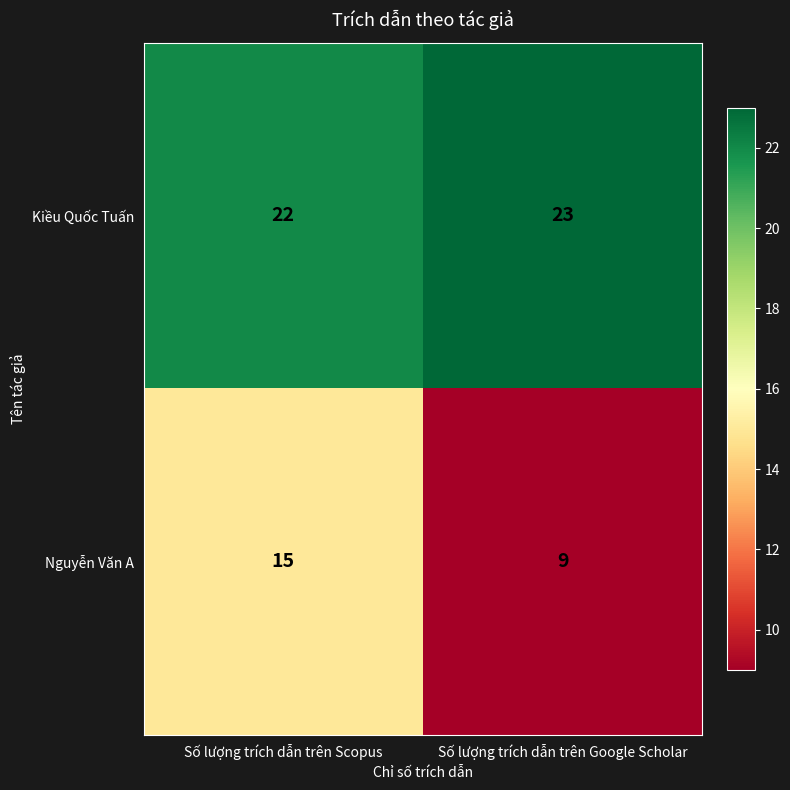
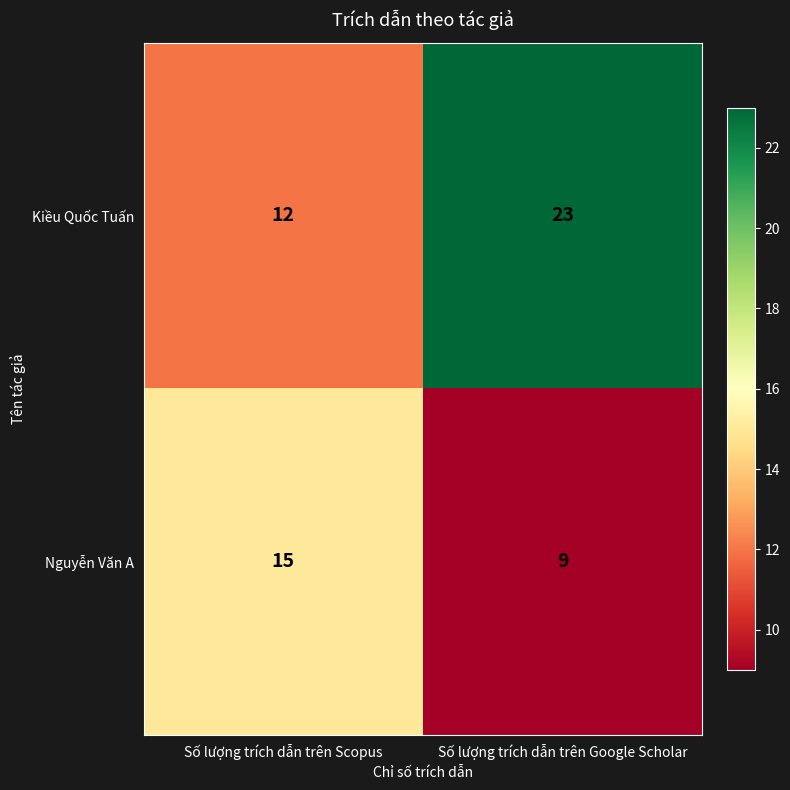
Kiều Quốc Tuấn, Số lượng trích dẫn trên Scopus: 22 -> 12
